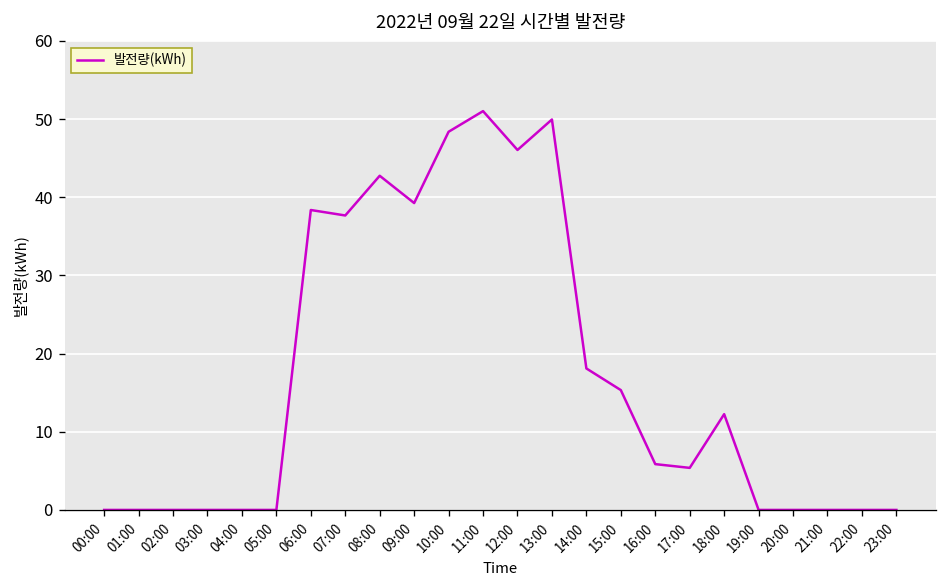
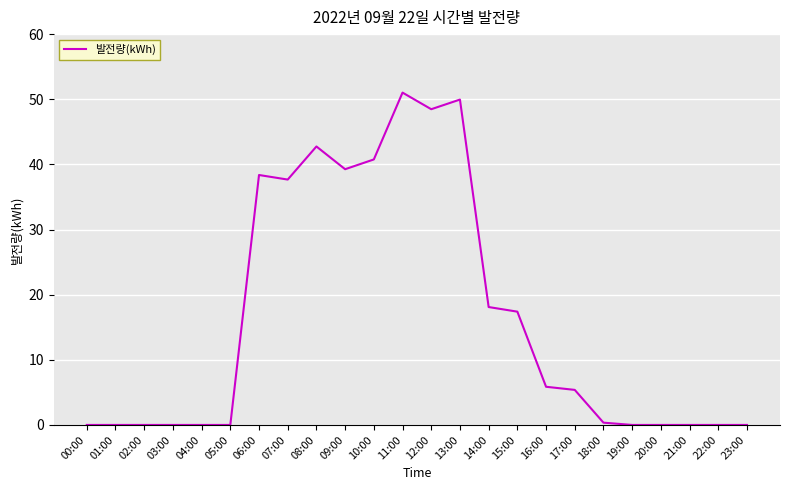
10:00: 48 -> 41
12:00: 46 -> 48
15:00: 15 -> 17
18:00: 12 -> 0
